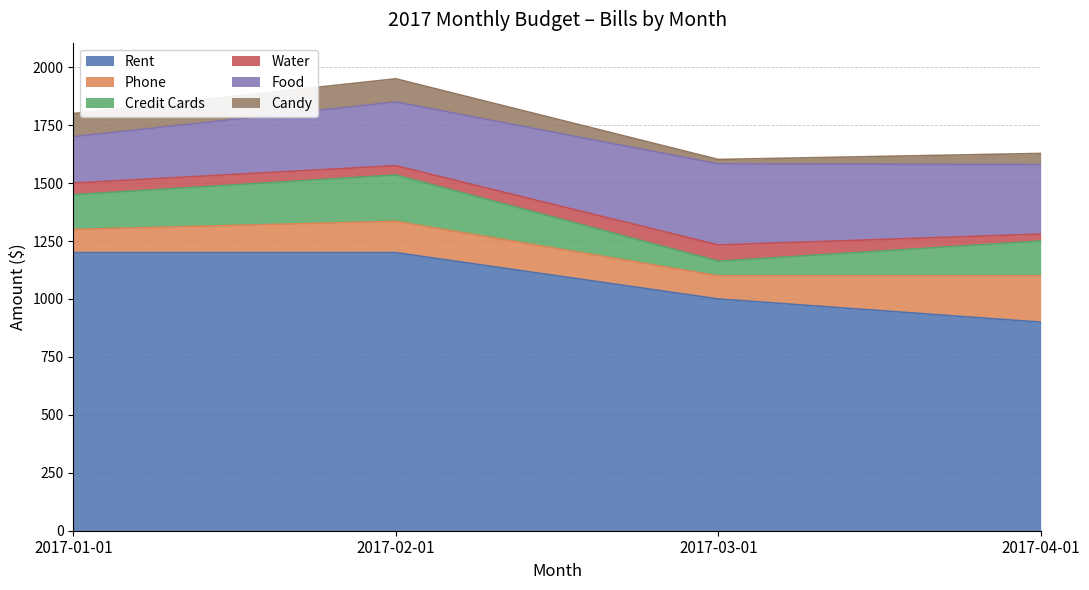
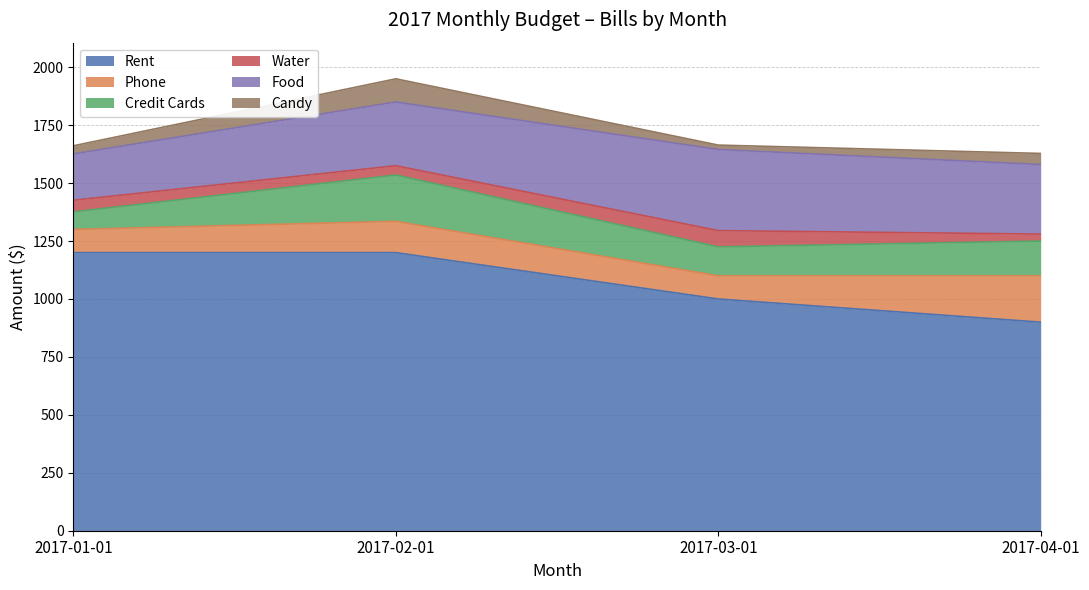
Credit Cards, 2017-01-01: 150 -> 80
Candy, 2017-01-01: 100 -> 40
Credit Cards, 2017-03-01: 60 -> 130
